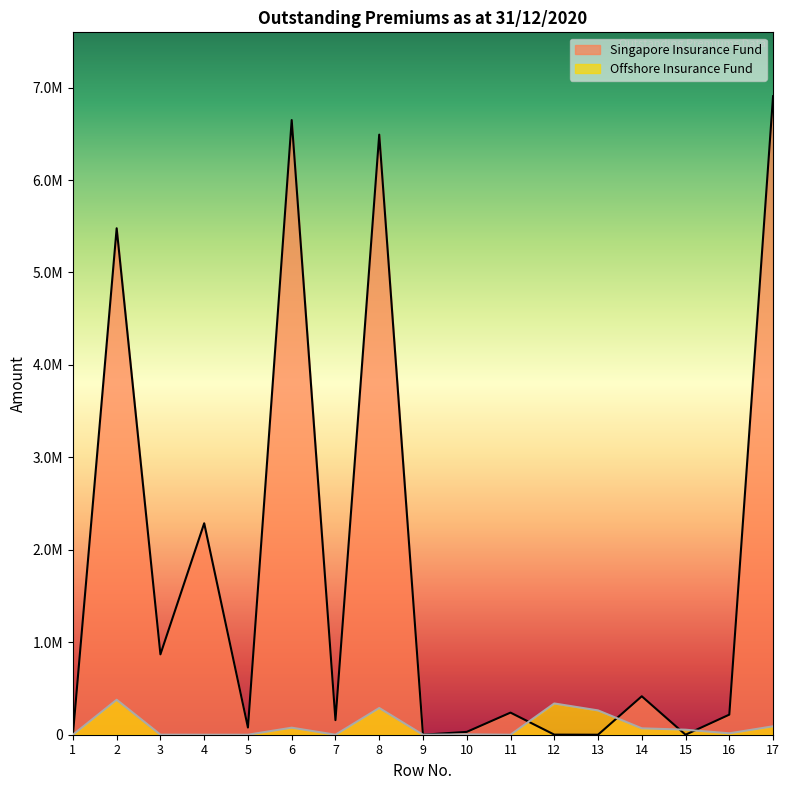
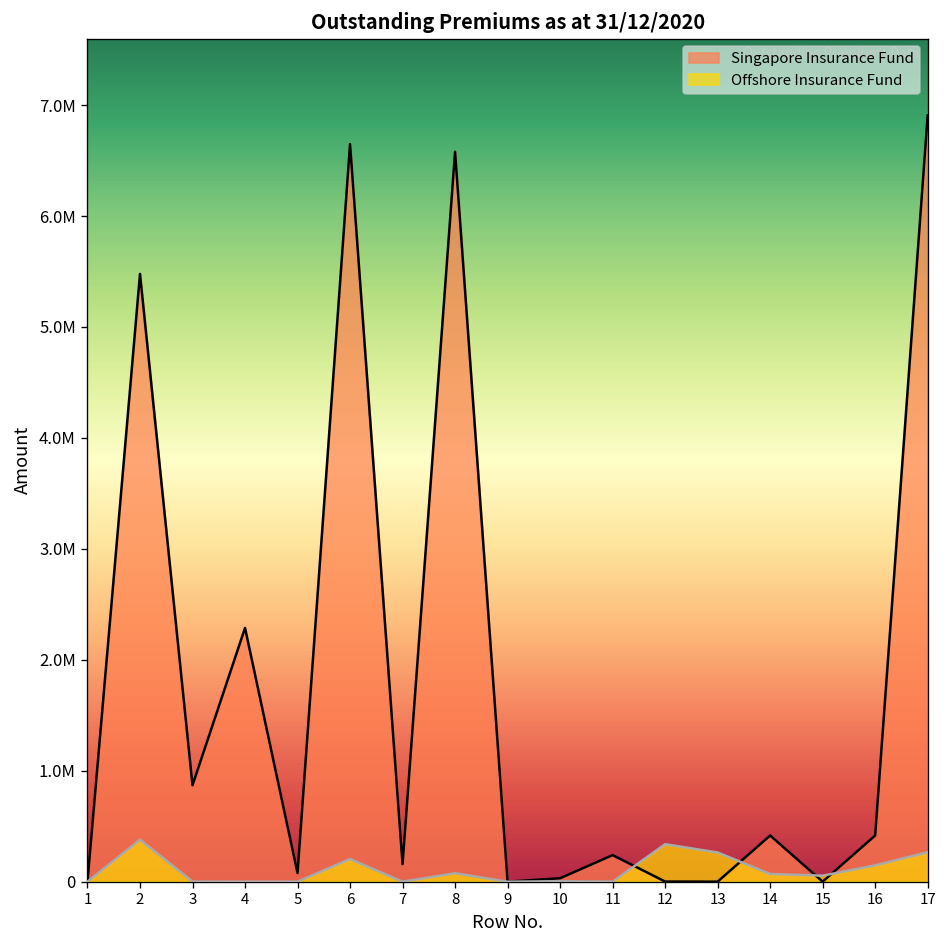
Offshore Insurance Fund, 6: 100000 -> 200000
Singapore Insurance Fund, 8: 6500000 -> 6600000
Offshore Insurance Fund, 8: 300000 -> 100000
Singapore Insurance Fund, 16: 200000 -> 400000
Offshore Insurance Fund, 16: 0 -> 100000
Offshore Insurance Fund, 17: 100000 -> 300000
